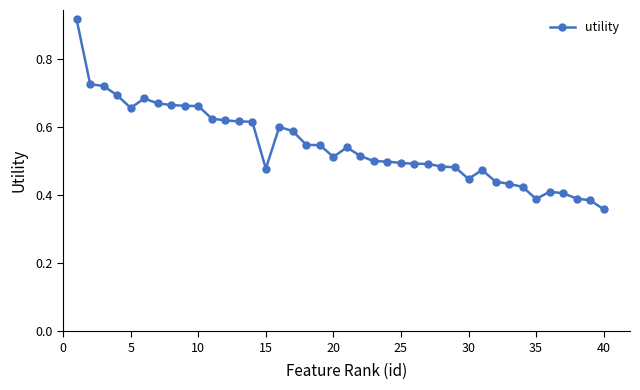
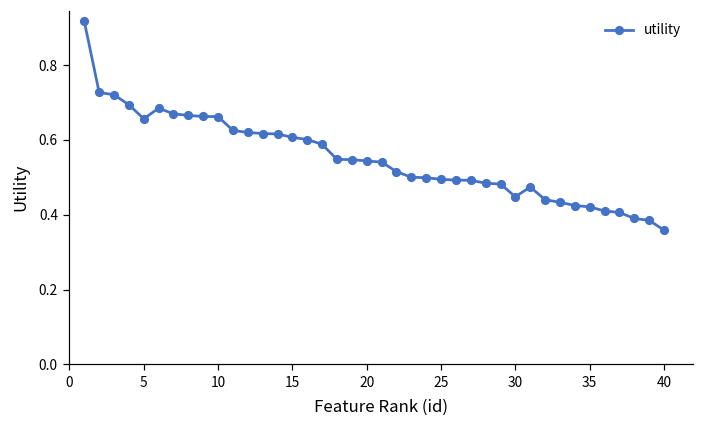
15: 0.48 -> 0.61
20: 0.51 -> 0.54
35: 0.39 -> 0.42
